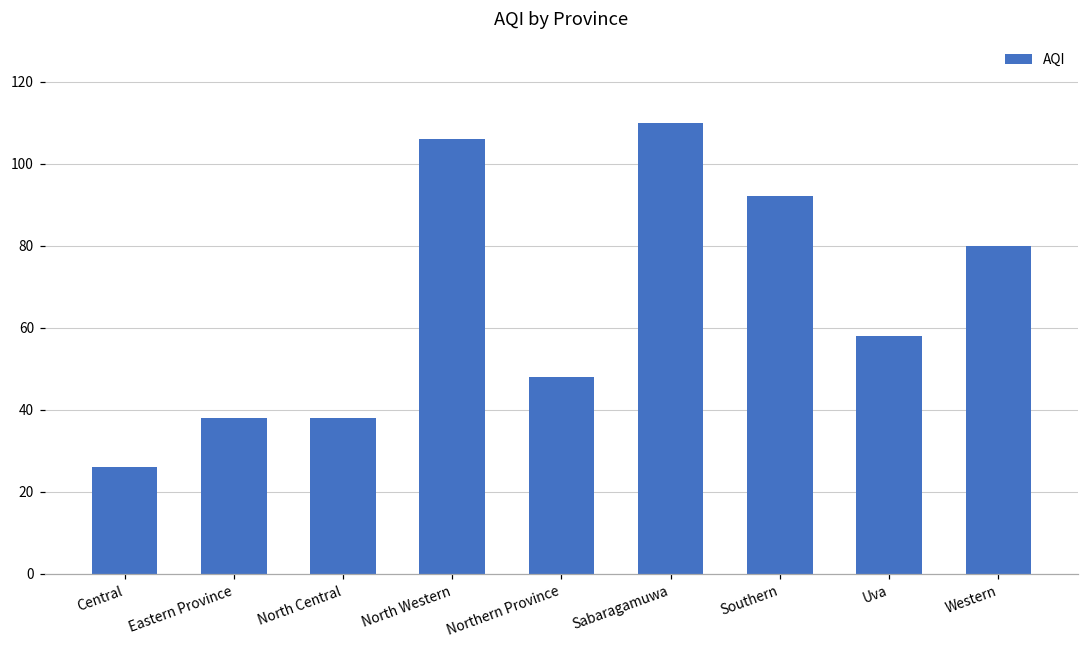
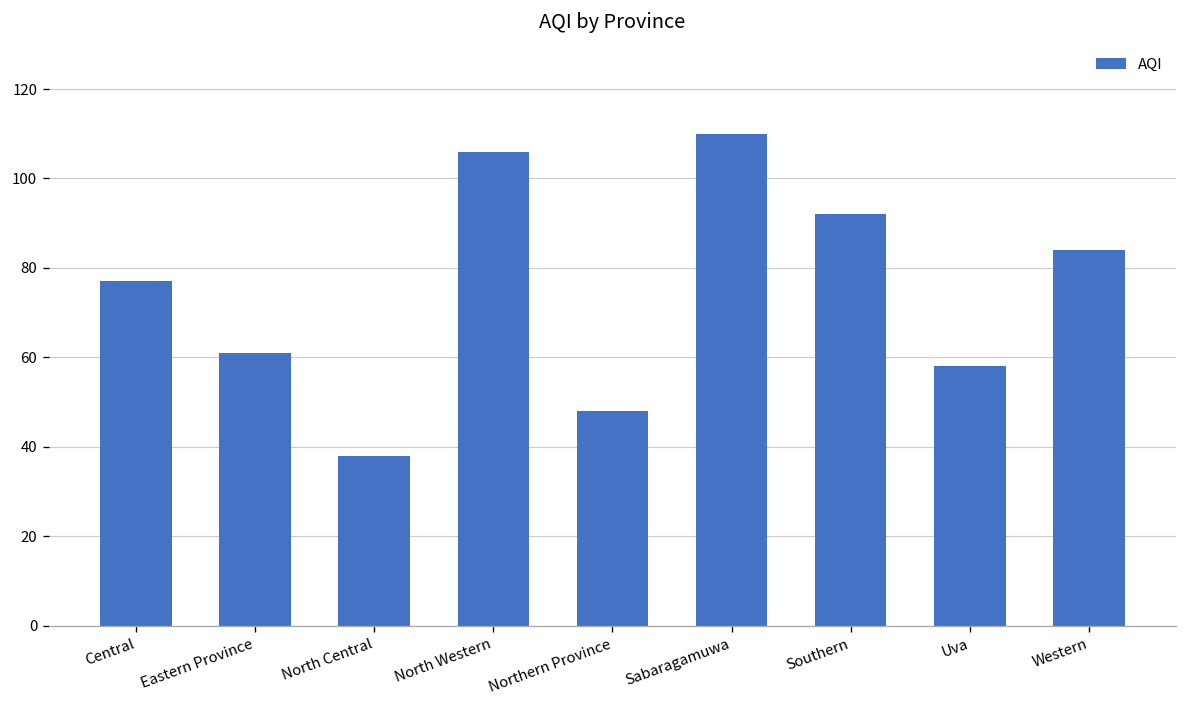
Central: 26 -> 77
Eastern Province: 38 -> 61
Western: 80 -> 84
